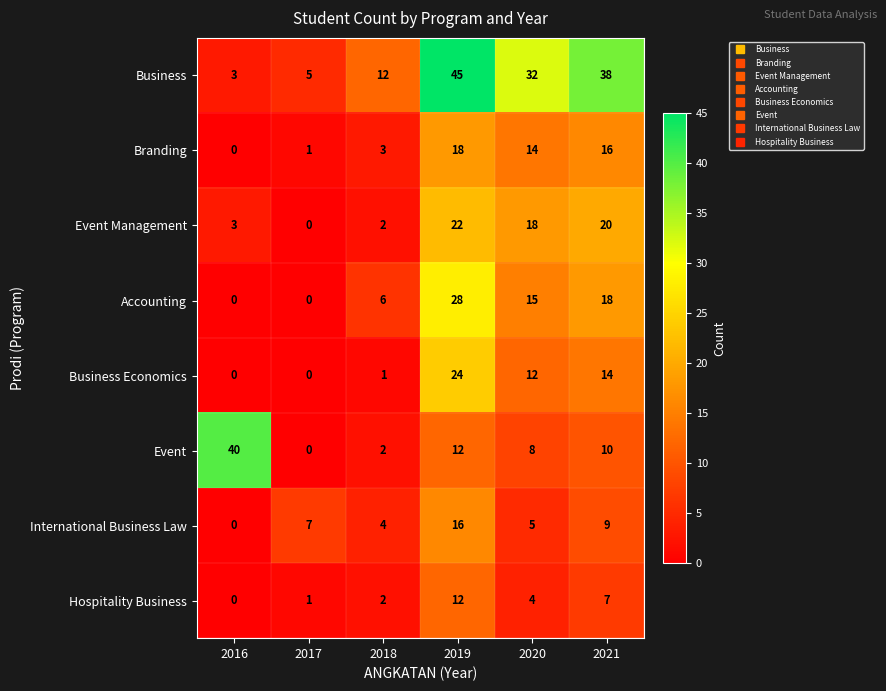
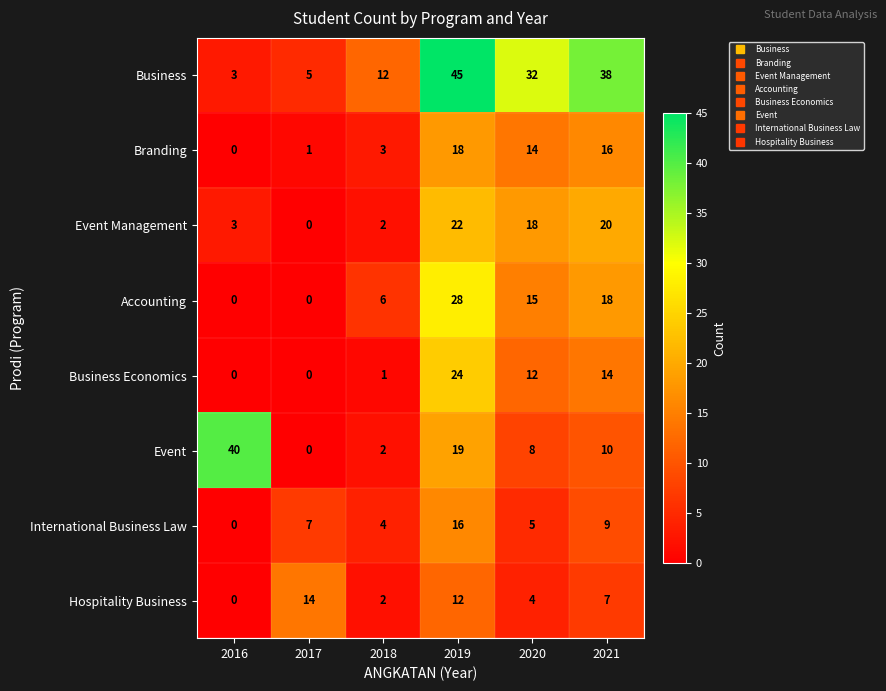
Event, 2019: 12 -> 19
Hospitality Business, 2017: 1 -> 14
